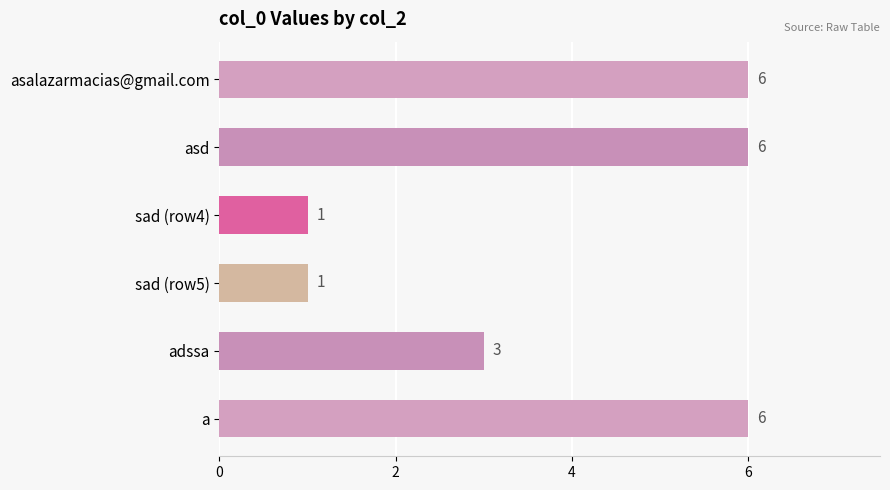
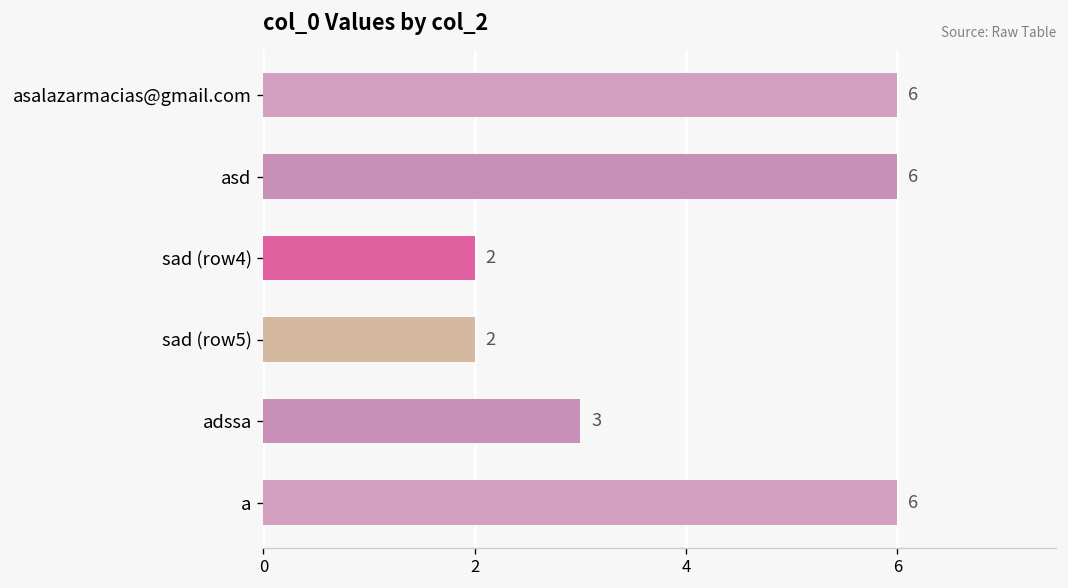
sad (row4): 1 -> 2
sad (row5): 1 -> 2
